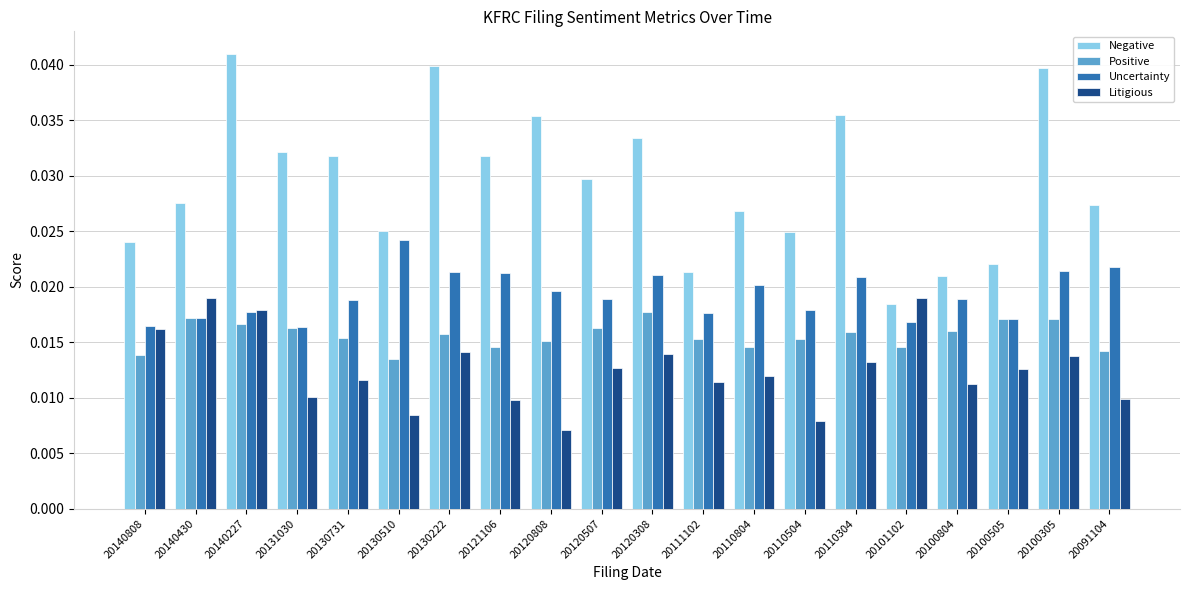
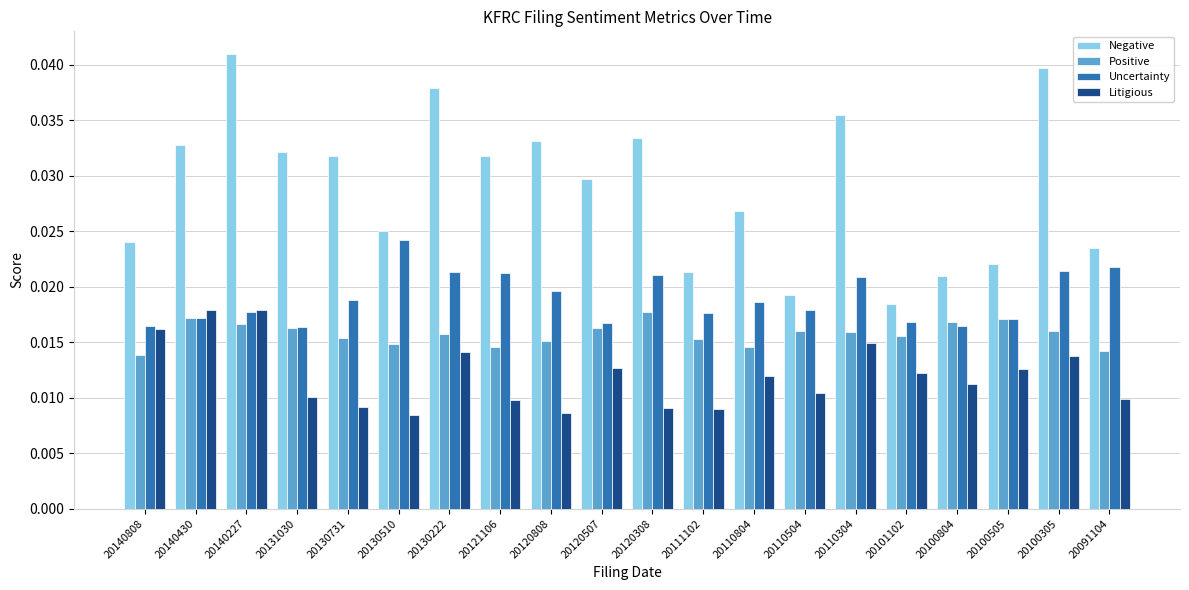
Negative, 20140430: 0.0276 -> 0.0328
Litigious, 20140430: 0.0190 -> 0.0179
Litigious, 20130731: 0.0116 -> 0.0092
Positive, 20130510: 0.0135 -> 0.0148
Negative, 20130222: 0.0398 -> 0.0379
Negative, 20120808: 0.0354 -> 0.0331
Litigious, 20120808: 0.0071 -> 0.0086
Uncertainty, 20120507: 0.0189 -> 0.0167
Litigious, 20120308: 0.0139 -> 0.0090
Litigious, 20111102: 0.0114 -> 0.0090
Uncertainty, 20110804: 0.0201 -> 0.0186
Negative, 20110504: 0.0249 -> 0.0193
Positive, 20110504: 0.0153 -> 0.0160
Litigious, 20110504: 0.0079 -> 0.0104
Litigious, 20110304: 0.0132 -> 0.0149
Positive, 20101102: 0.0146 -> 0.0156
Litigious, 20101102: 0.0190 -> 0.0122
Positive, 20100804: 0.0160 -> 0.0168
Uncertainty, 20100804: 0.0189 -> 0.0165
Positive, 20100305: 0.0171 -> 0.0160
Negative, 20091104: 0.0273 -> 0.0235
